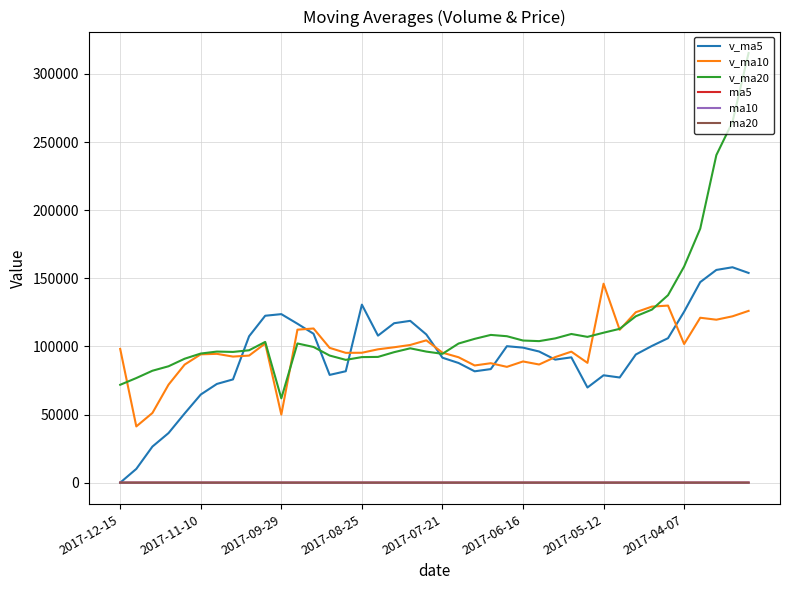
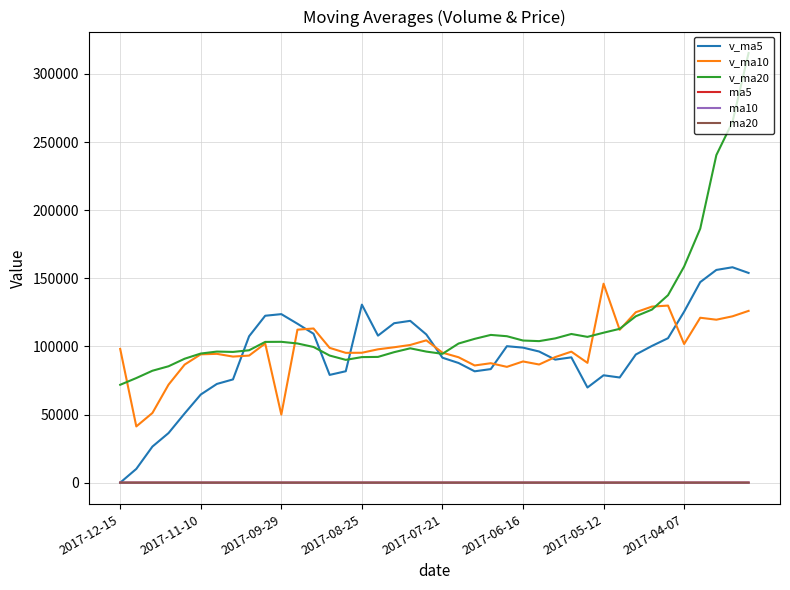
v_ma20, 2017-09-29: 62000 -> 103000
